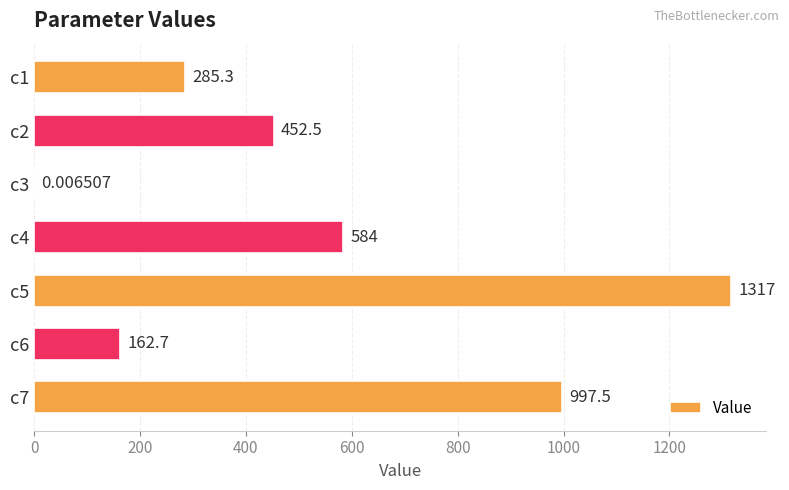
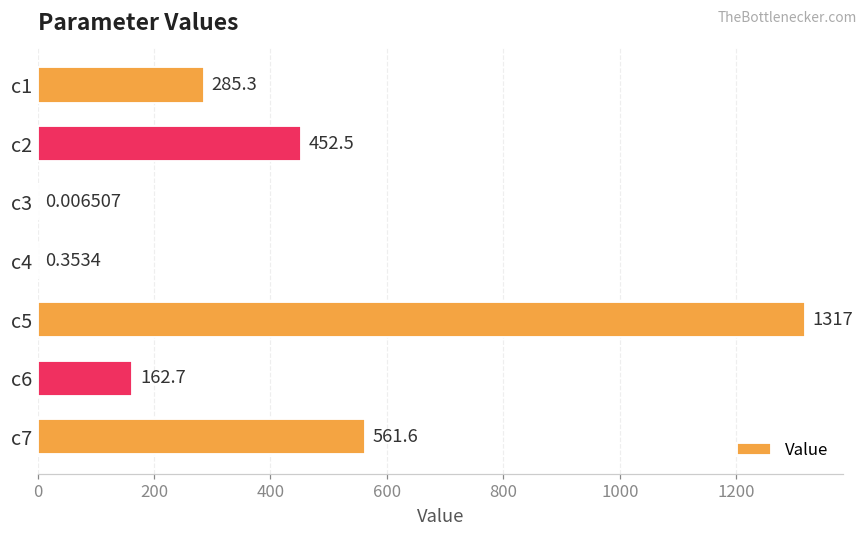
c4: 584 -> 0.3534
c7: 997.5 -> 561.6
